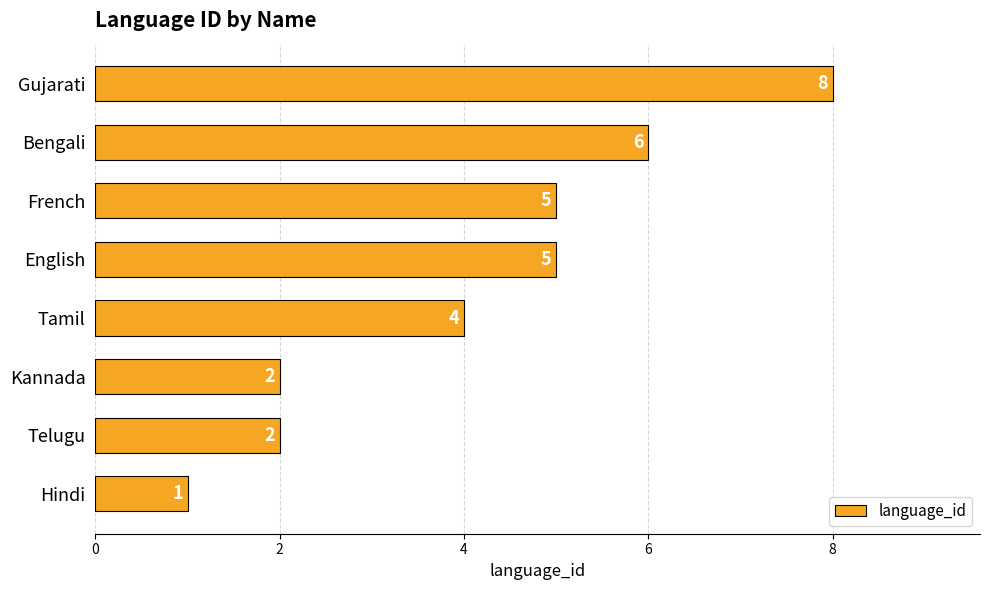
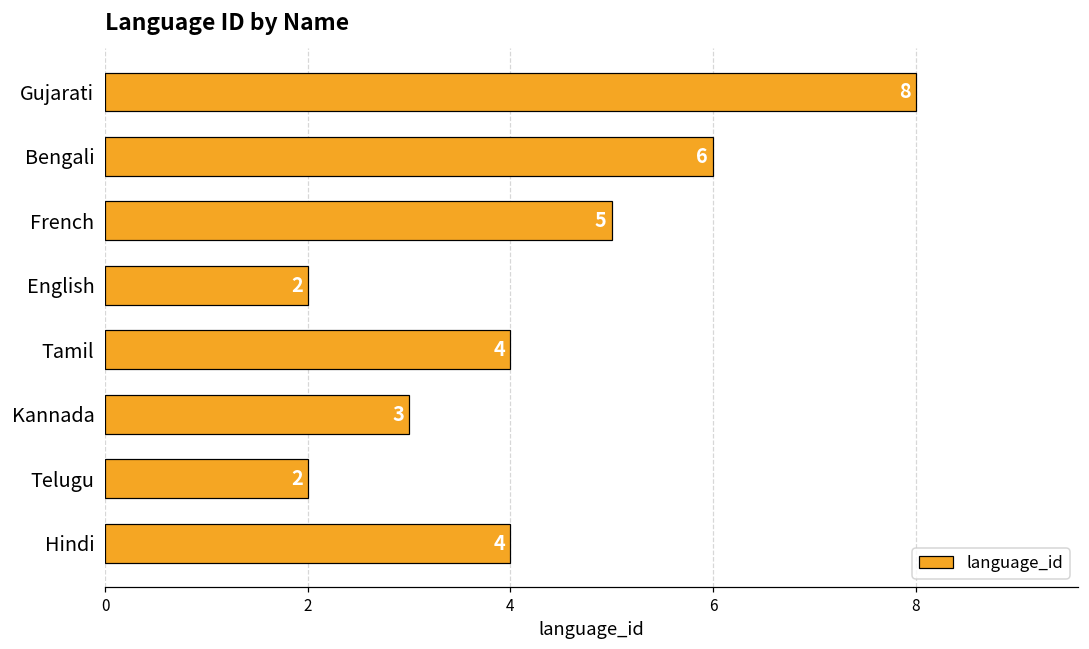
English: 5 -> 2
Kannada: 2 -> 3
Hindi: 1 -> 4
